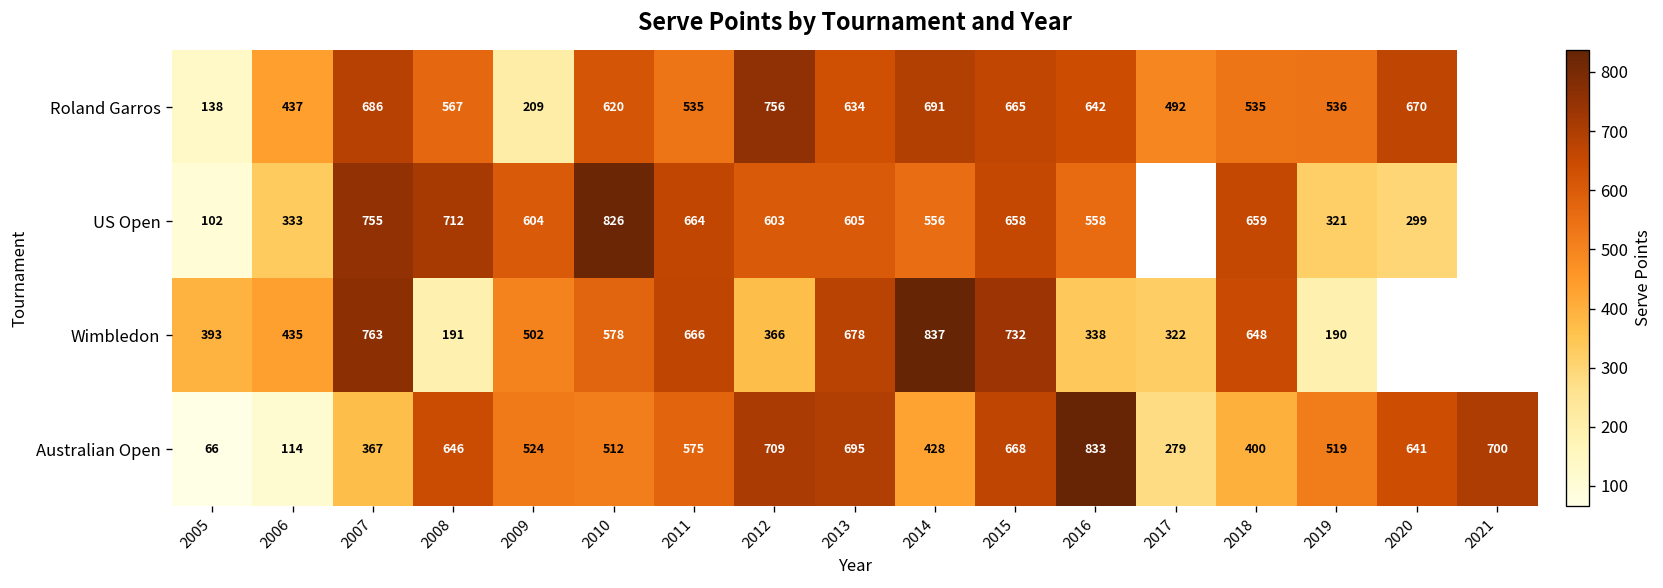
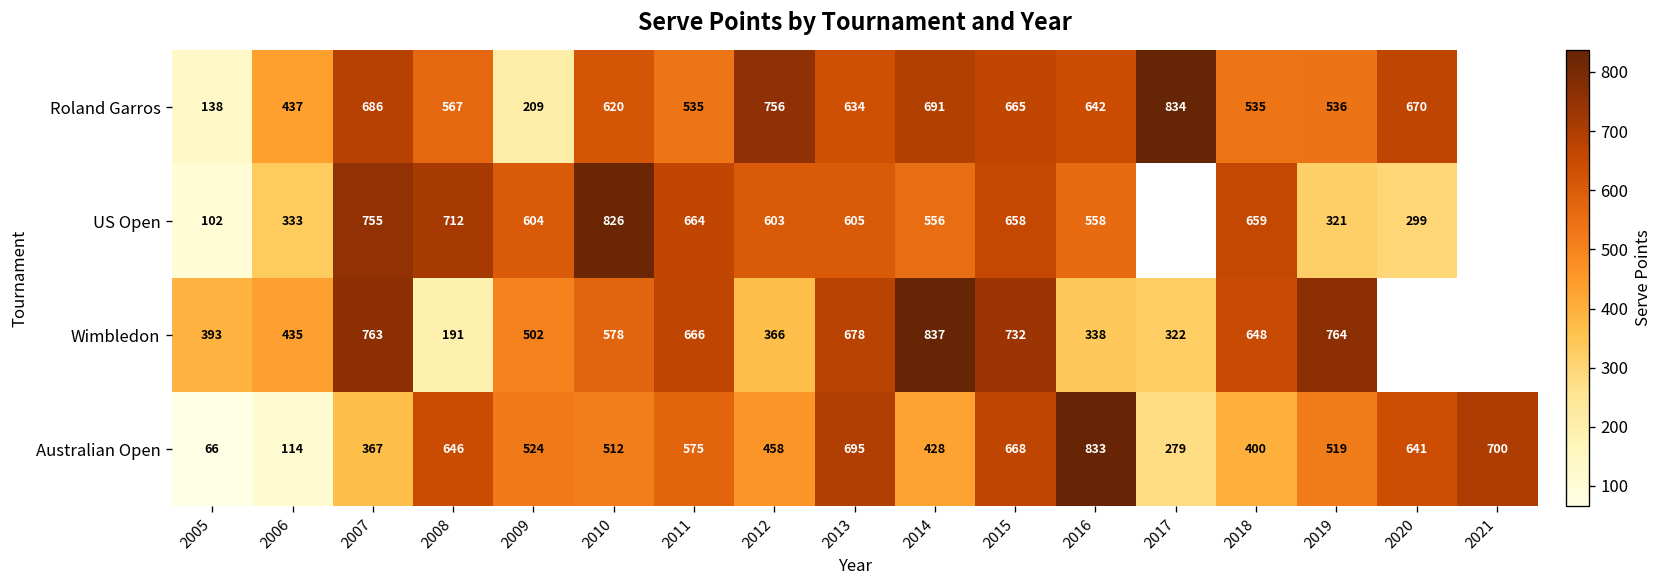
Roland Garros, 2017: 492 -> 834
Wimbledon, 2019: 190 -> 764
Australian Open, 2012: 709 -> 458
